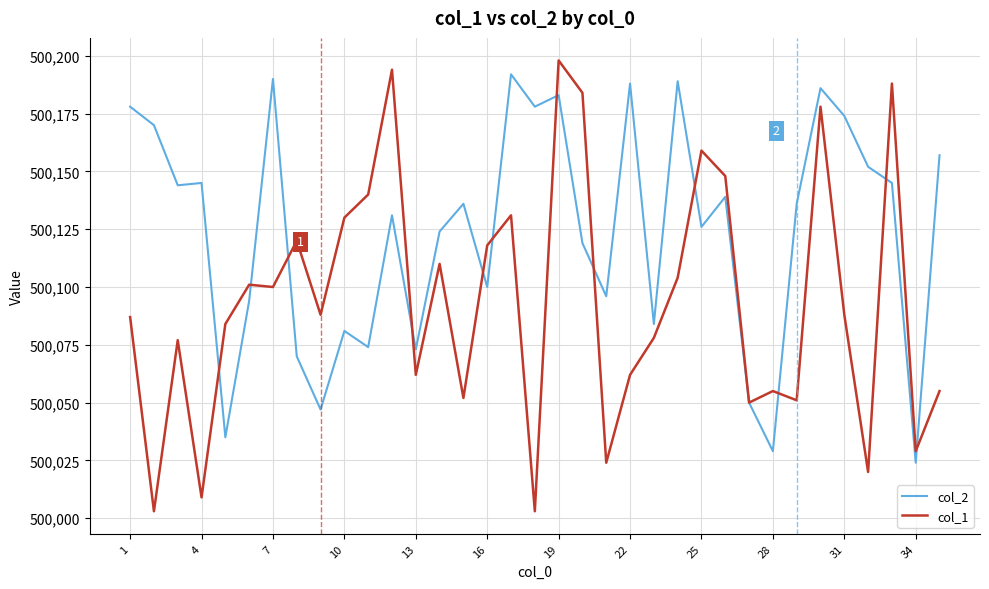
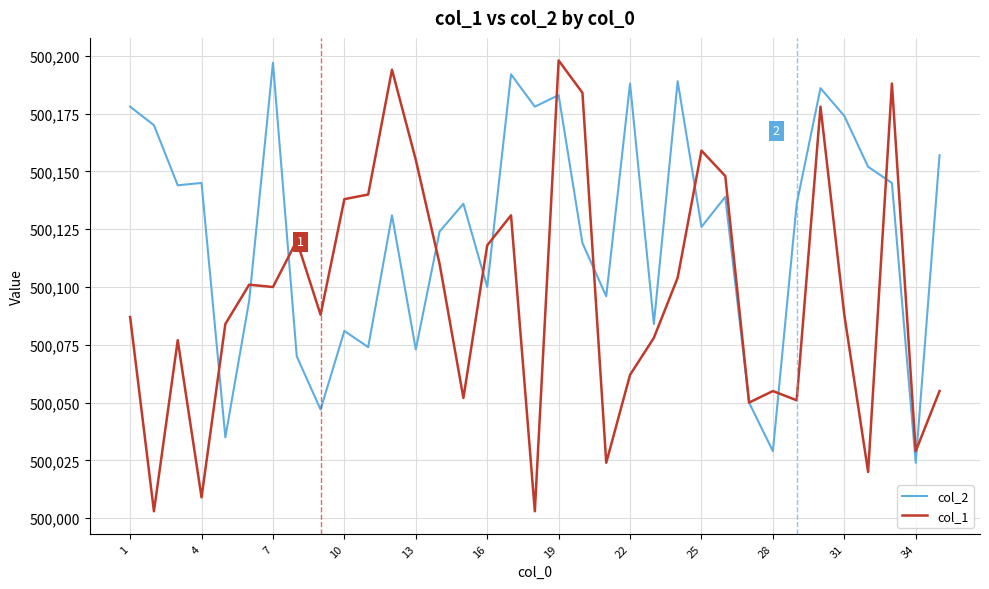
col_2, 7: 500,190 -> 500,197
col_1, 10: 500,130 -> 500,138
col_1, 13: 500,062 -> 500,155
